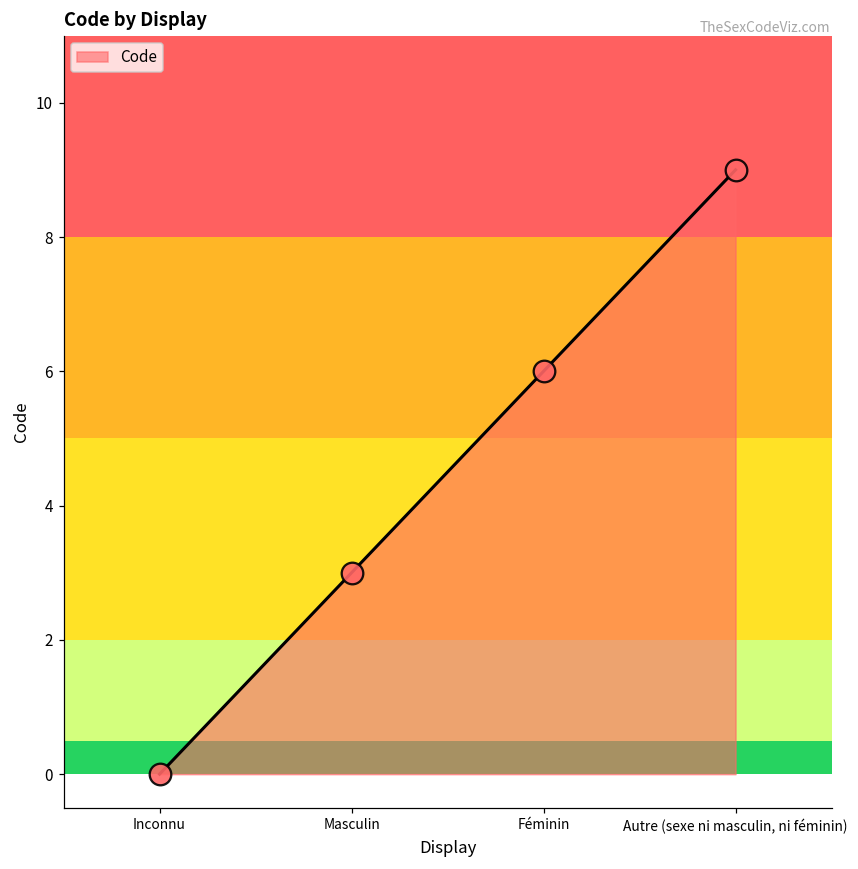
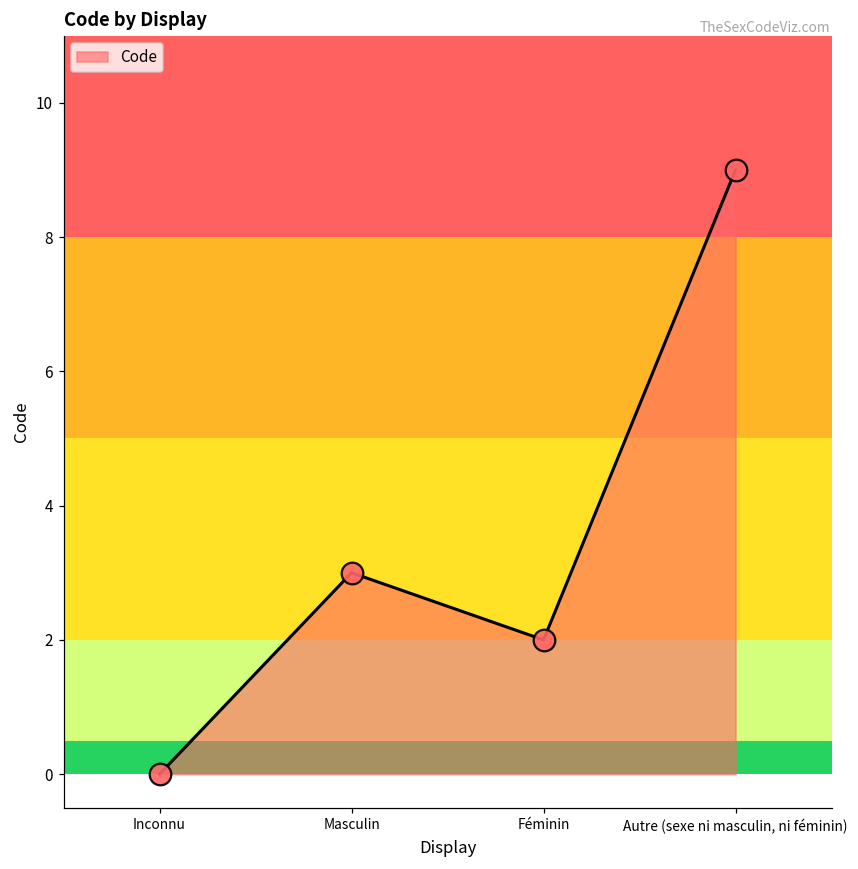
Féminin: 6 -> 2
